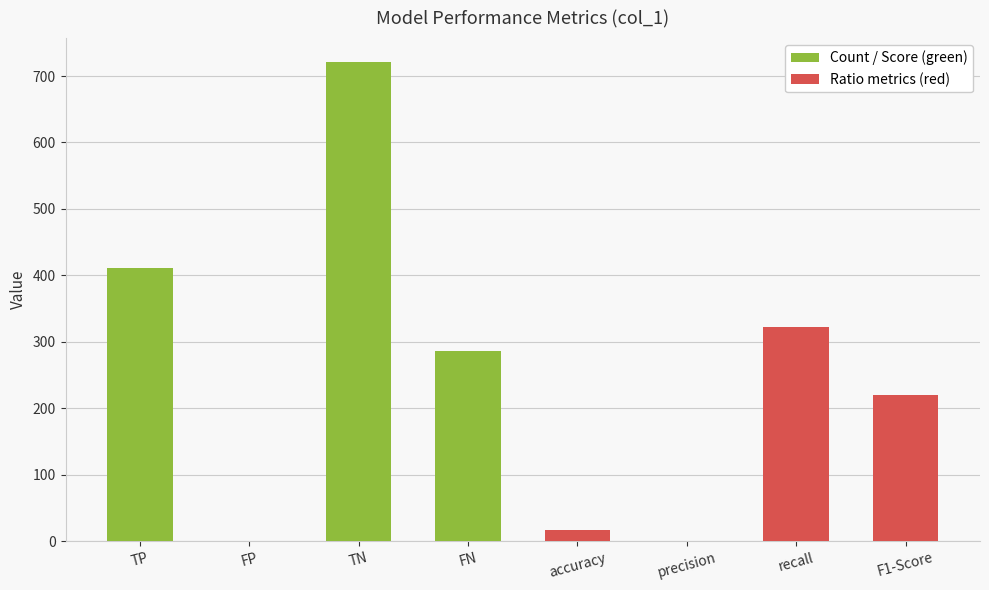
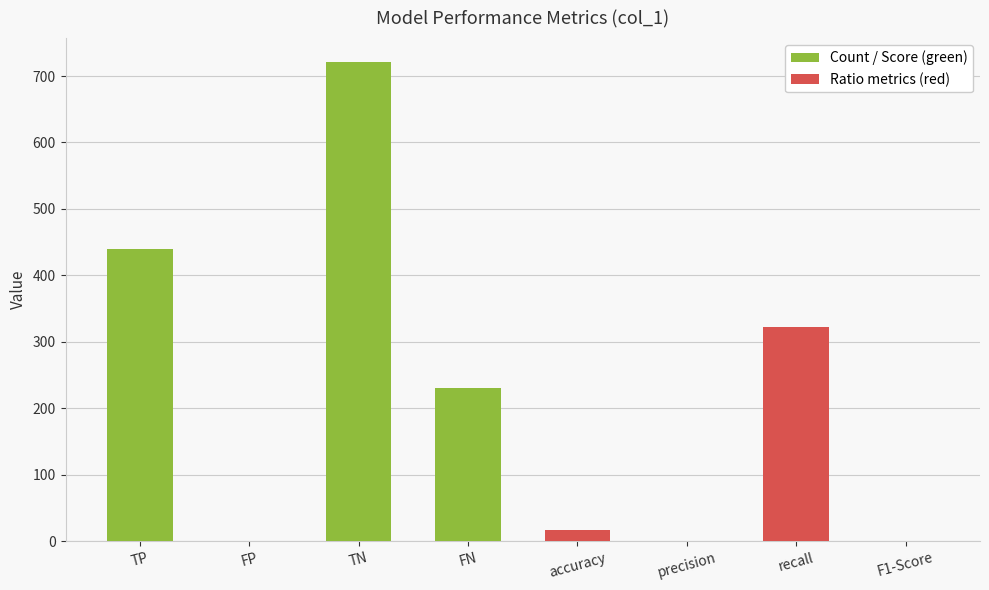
TP: 410 -> 440
FN: 290 -> 230
F1-Score: 220 -> 0
